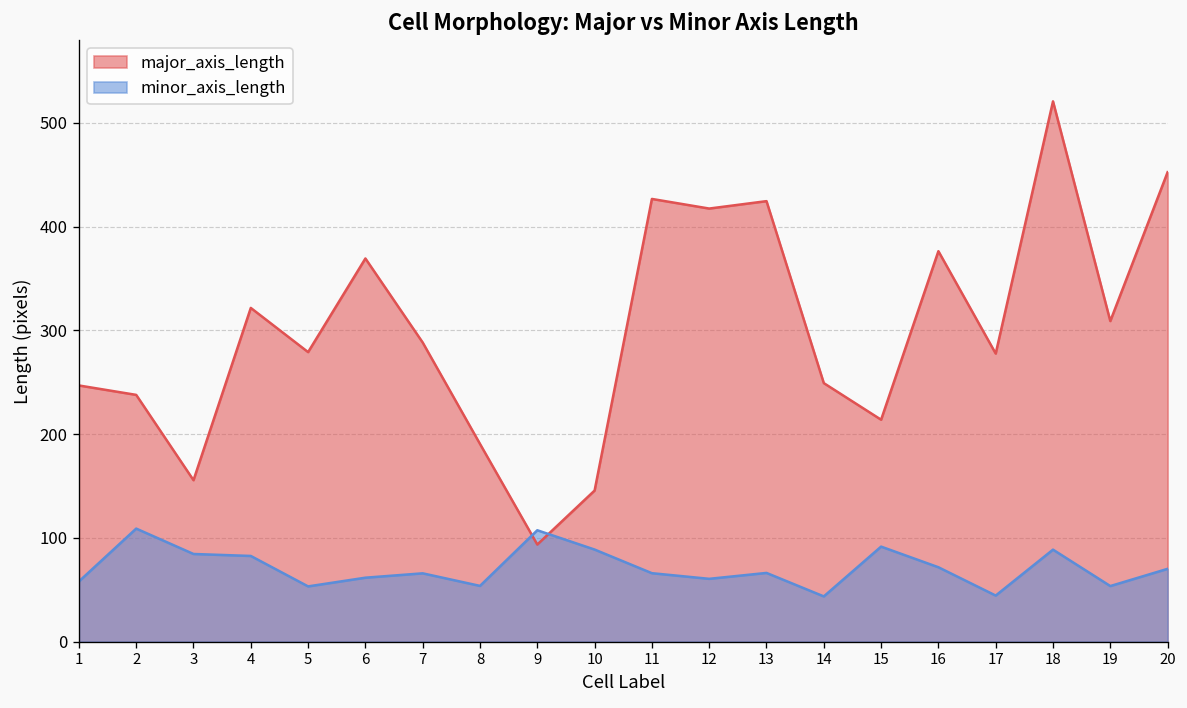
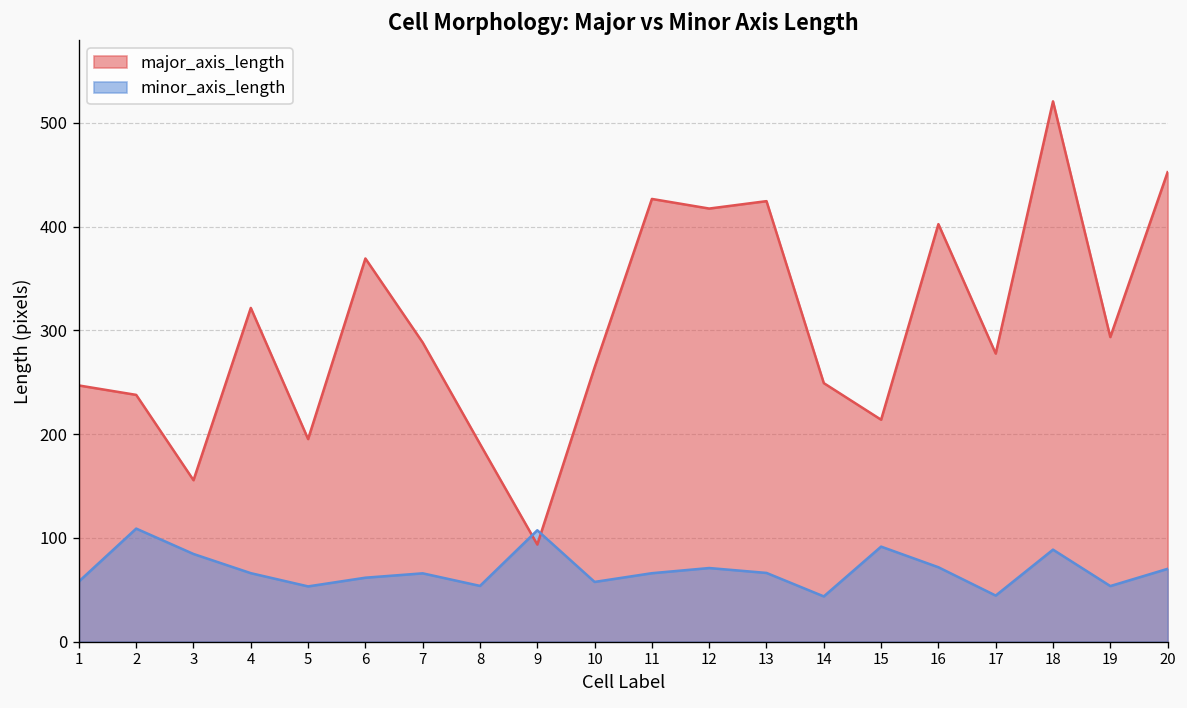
minor_axis_length, 4: 80 -> 70
major_axis_length, 5: 280 -> 200
major_axis_length, 10: 150 -> 260
minor_axis_length, 10: 90 -> 60
minor_axis_length, 12: 60 -> 70
major_axis_length, 16: 380 -> 400
major_axis_length, 19: 310 -> 290
